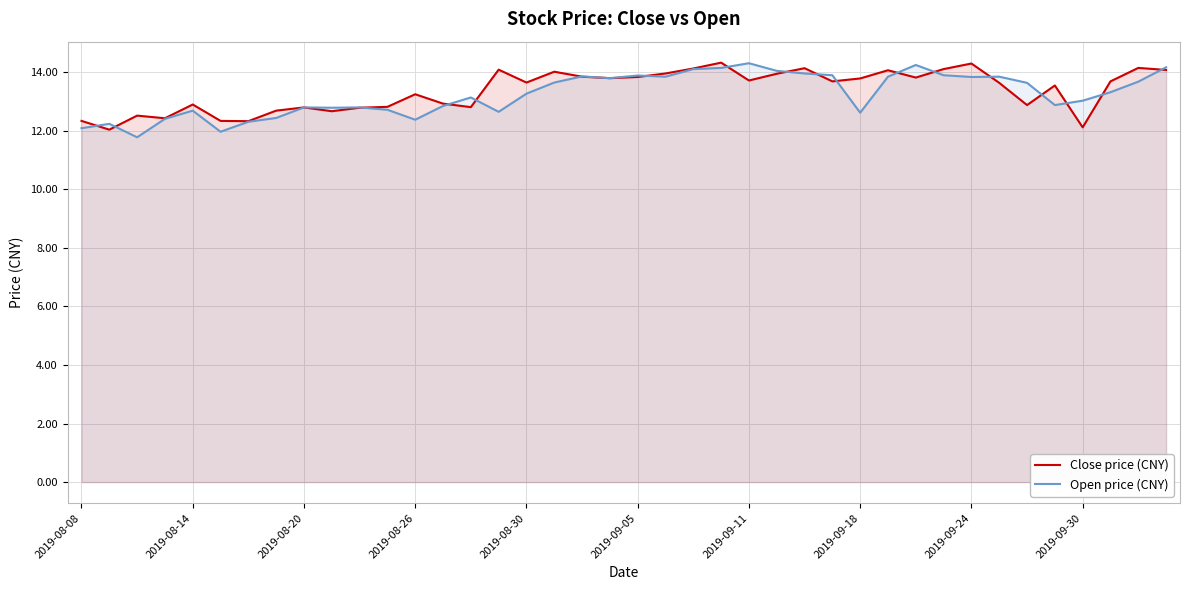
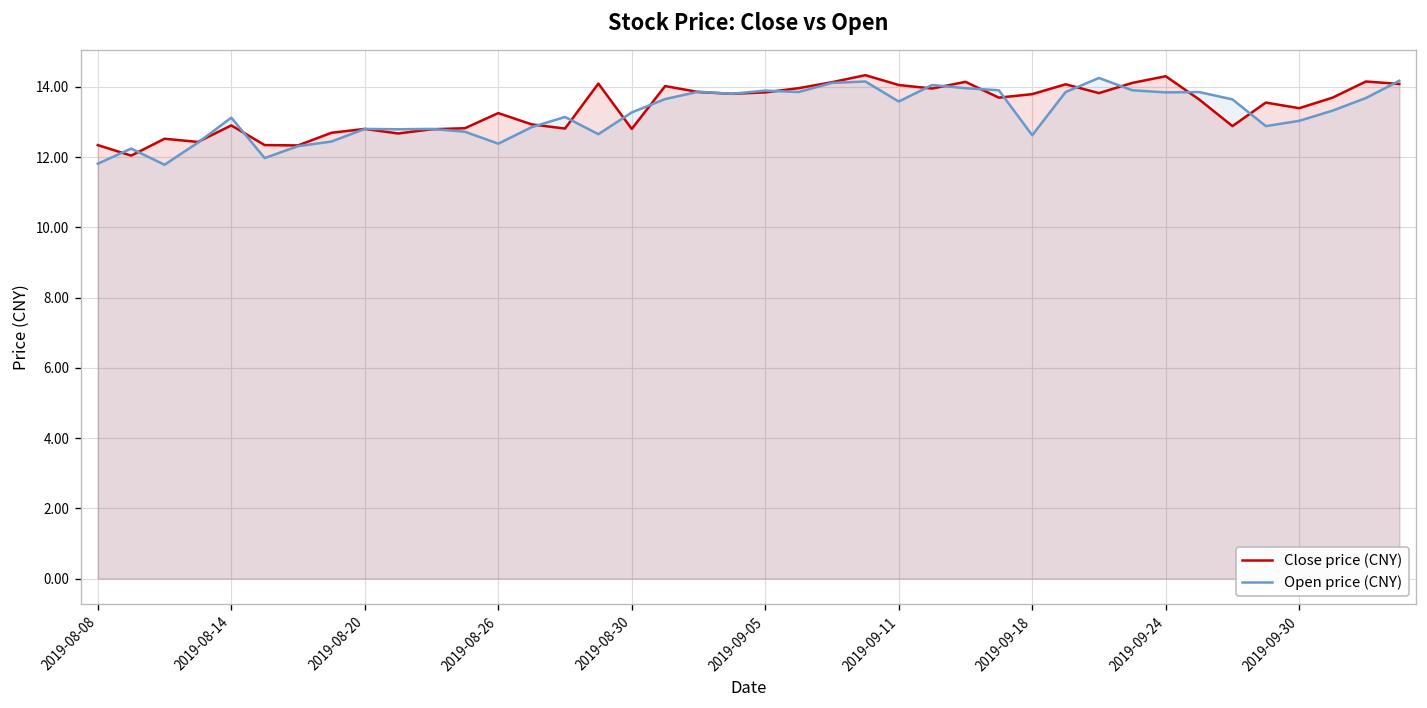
Open price (CNY), 2019-08-08: 12.1 -> 11.8
Open price (CNY), 2019-08-14: 12.7 -> 13.1
Close price (CNY), 2019-08-30: 13.7 -> 12.8
Close price (CNY), 2019-09-11: 13.7 -> 14.1
Open price (CNY), 2019-09-11: 14.3 -> 13.6
Close price (CNY), 2019-09-30: 12.1 -> 13.4
